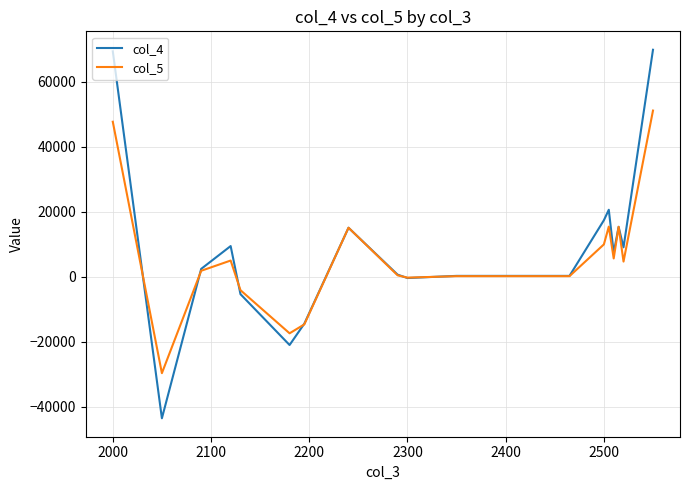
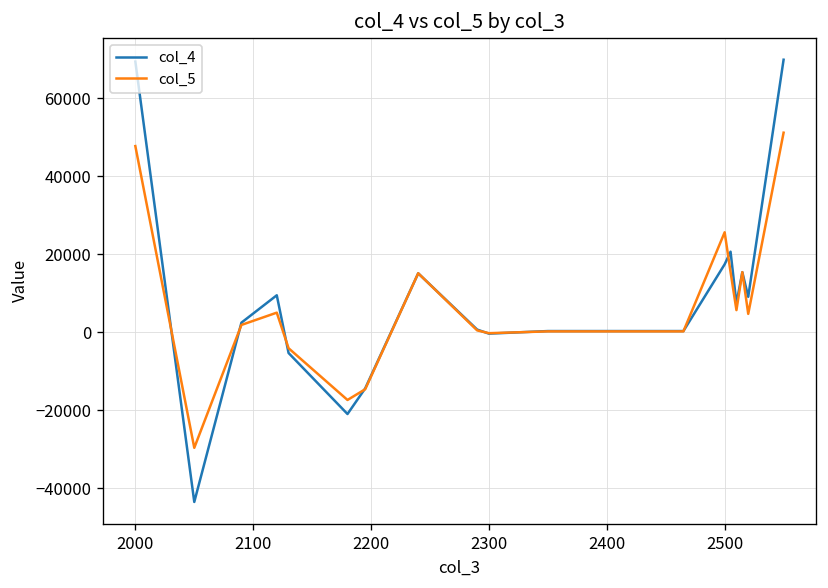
col_5, 2500: 10000 -> 26000
